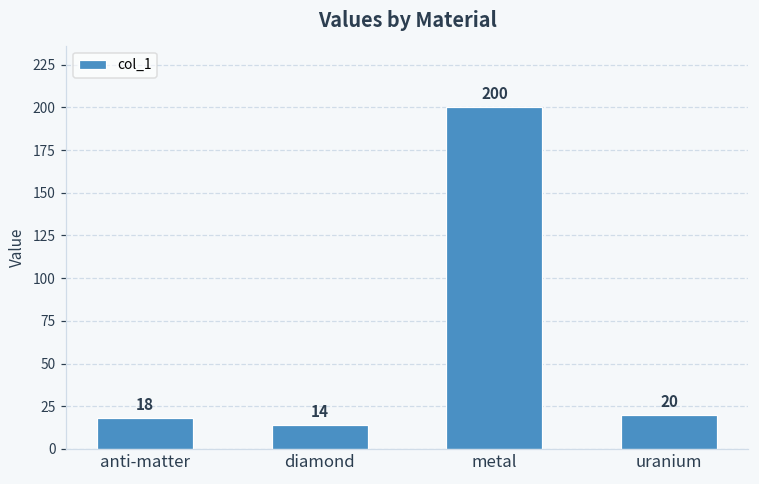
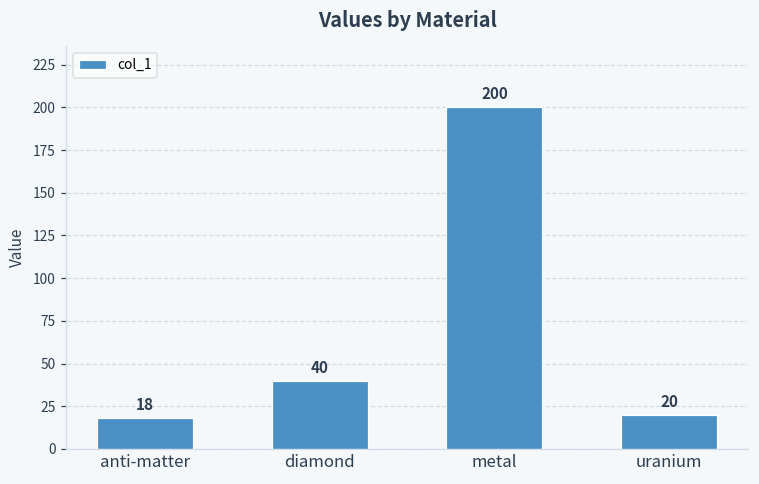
diamond: 14 -> 40
